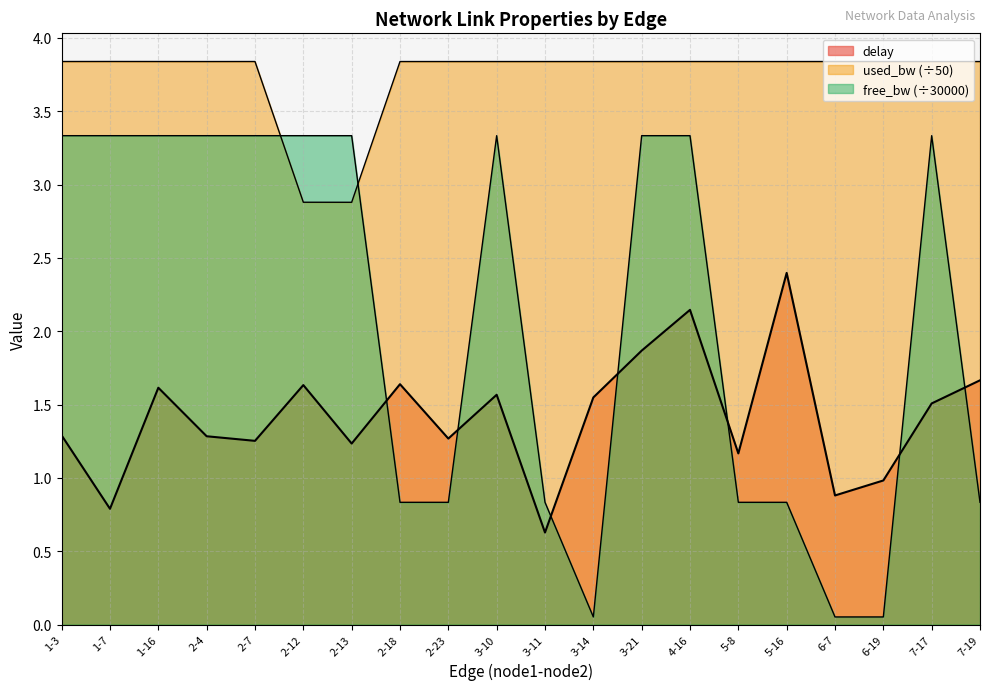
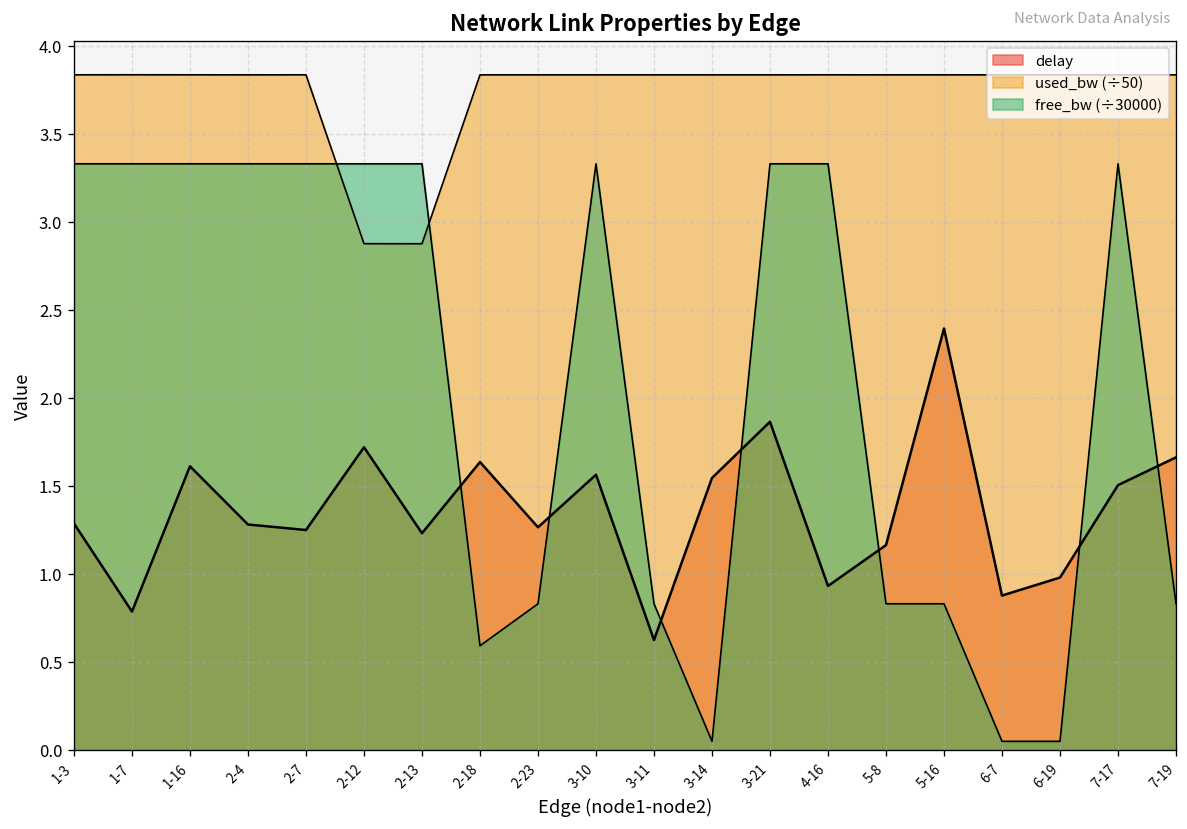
delay, 2-12: 1.63 -> 1.72
free_bw (÷30000), 2-18: 0.83 -> 0.59
delay, 4-16: 2.15 -> 0.93
